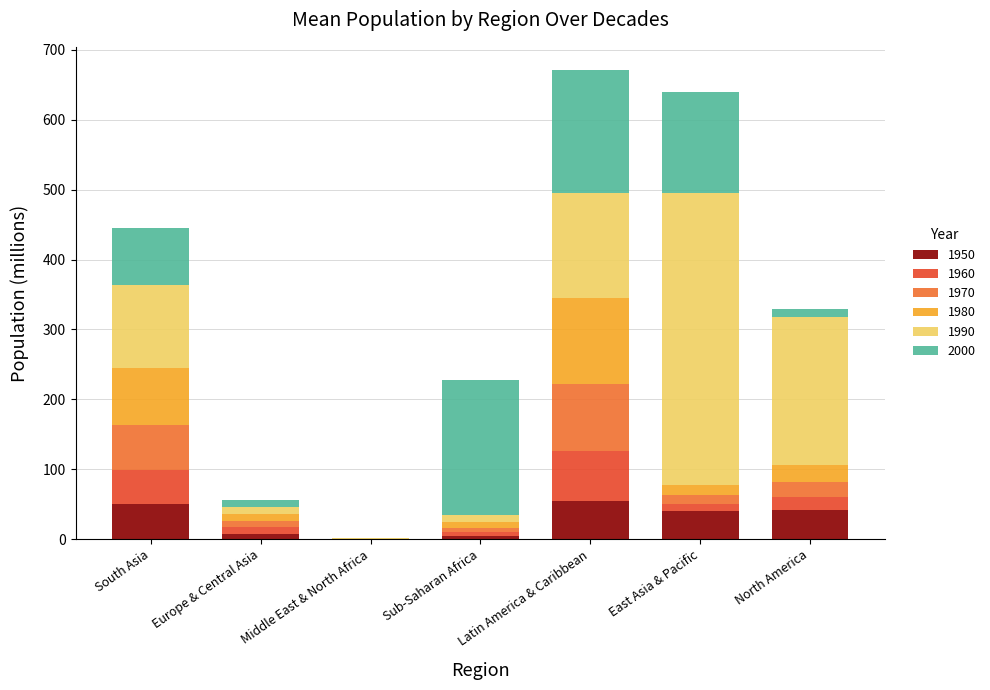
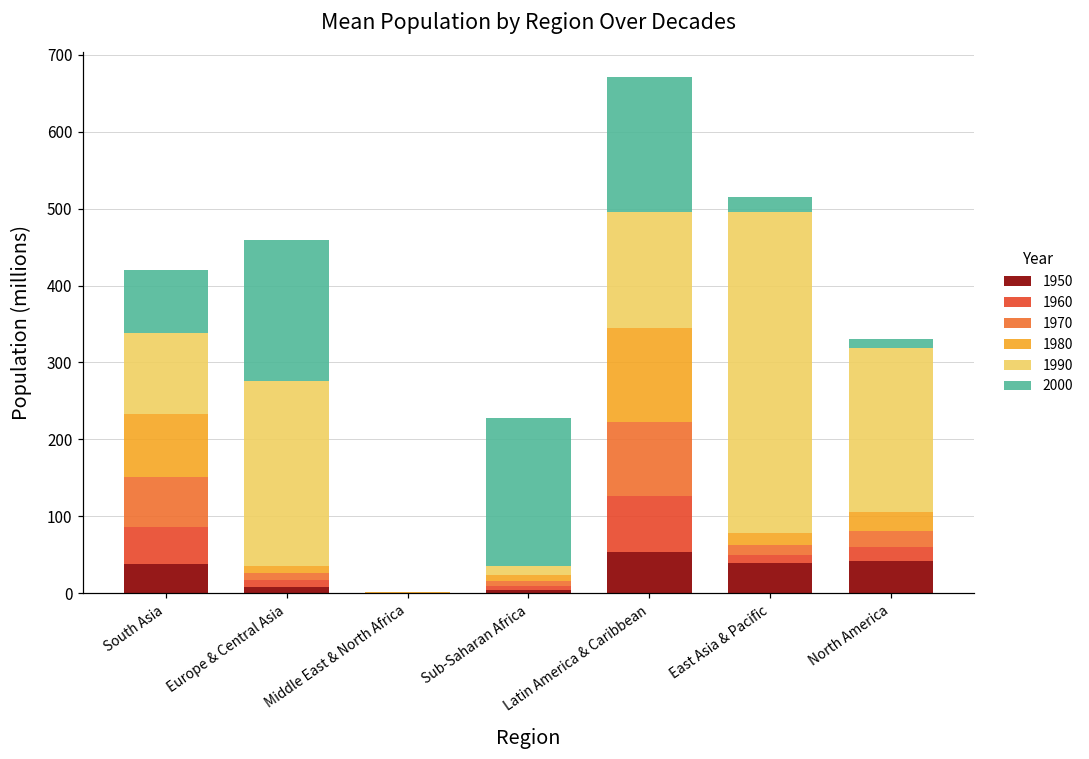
1950, South Asia: 50 -> 40
1990, South Asia: 120 -> 110
1990, Europe & Central Asia: 10 -> 240
2000, Europe & Central Asia: 10 -> 180
2000, East Asia & Pacific: 140 -> 20
